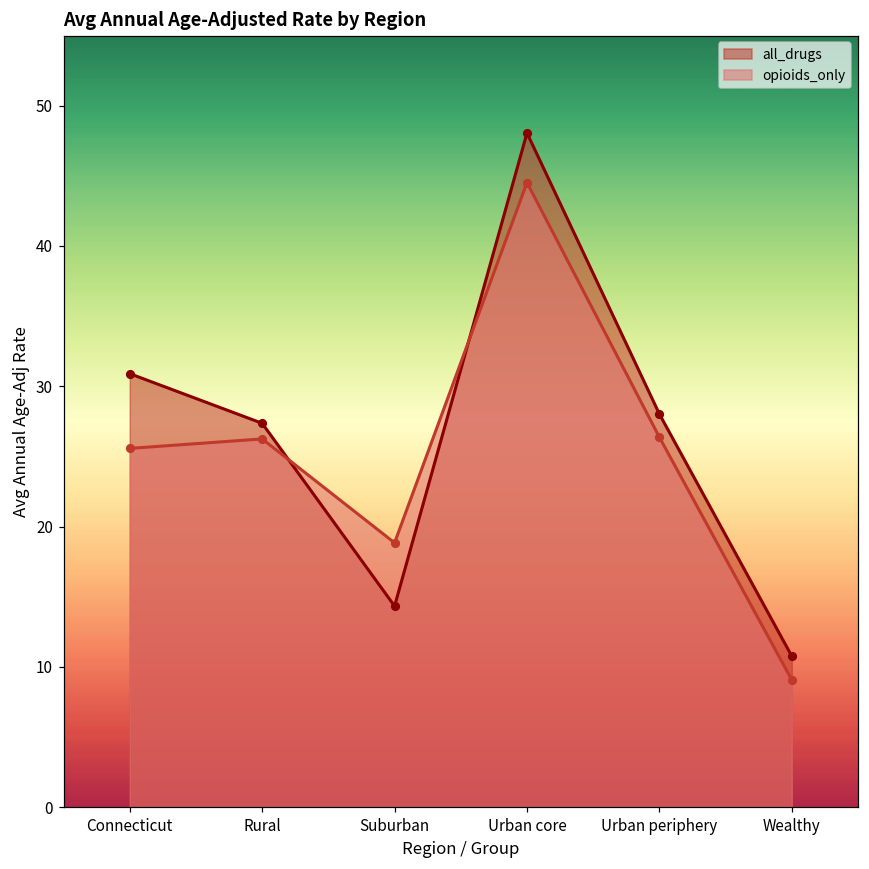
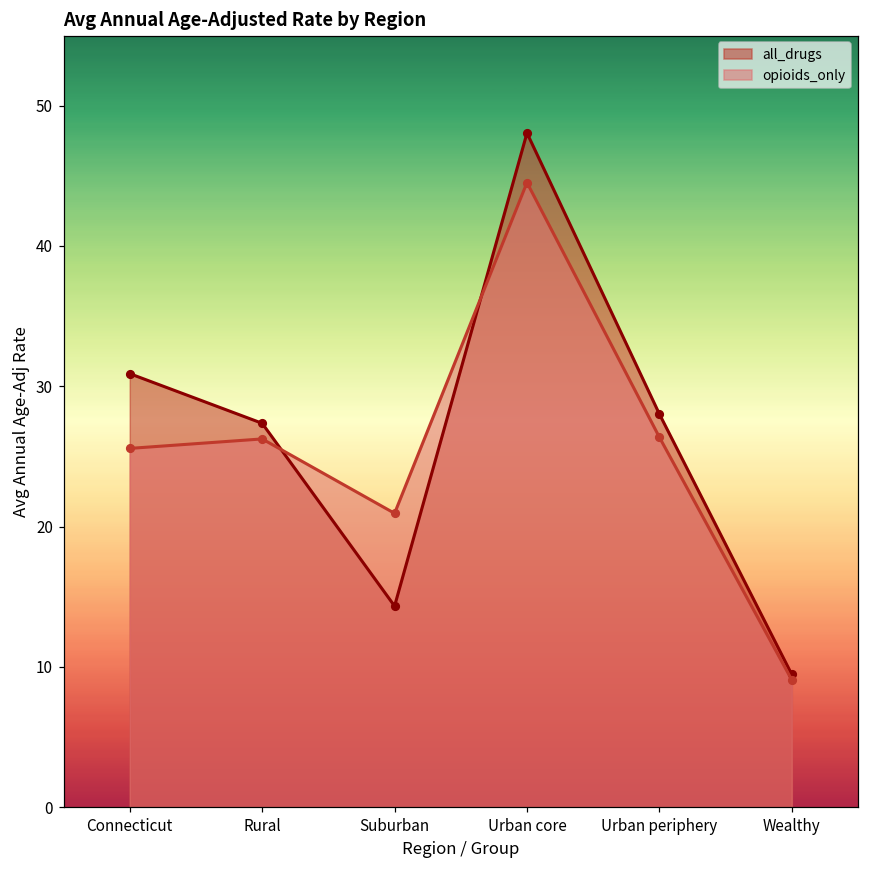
opioids_only, Suburban: 18.8 -> 20.9
all_drugs, Wealthy: 10.8 -> 9.5
